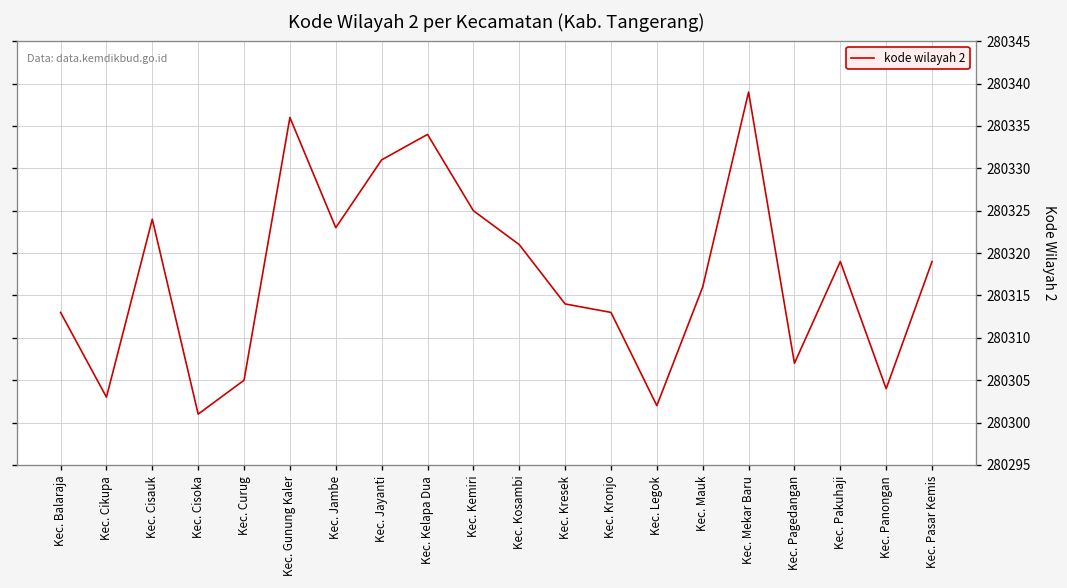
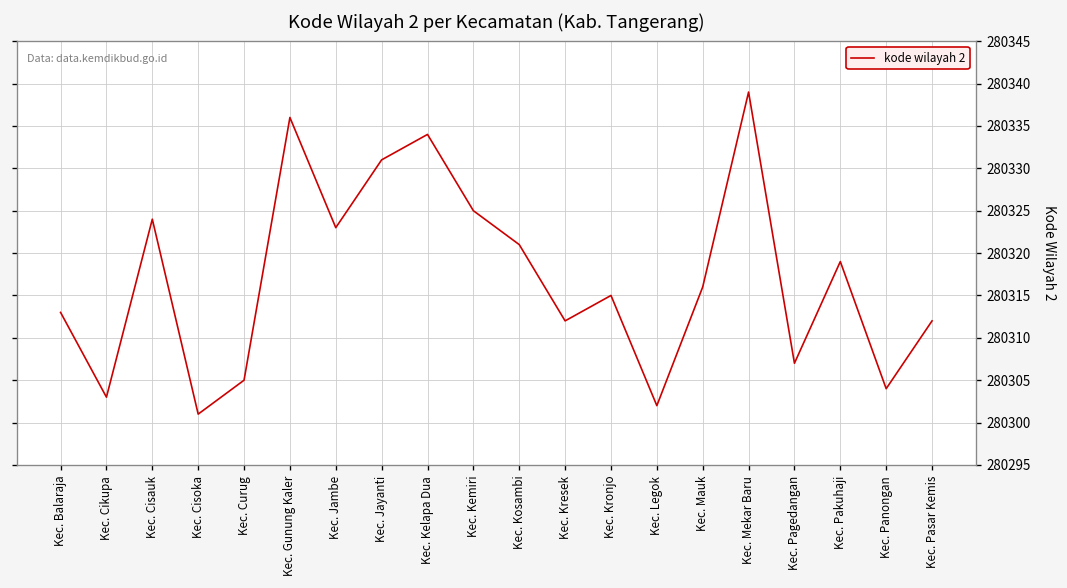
Kec. Kresek: 280314 -> 280312
Kec. Kronjo: 280313 -> 280315
Kec. Pasar Kemis: 280319 -> 280312
